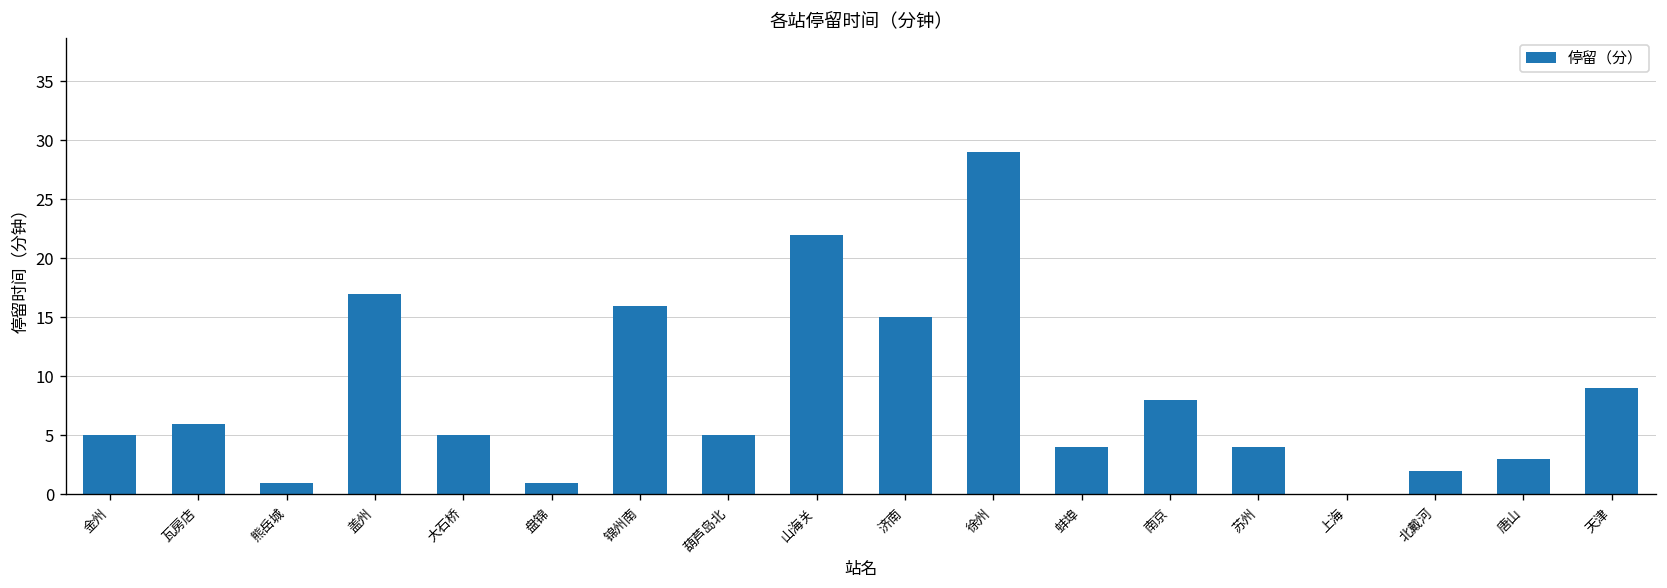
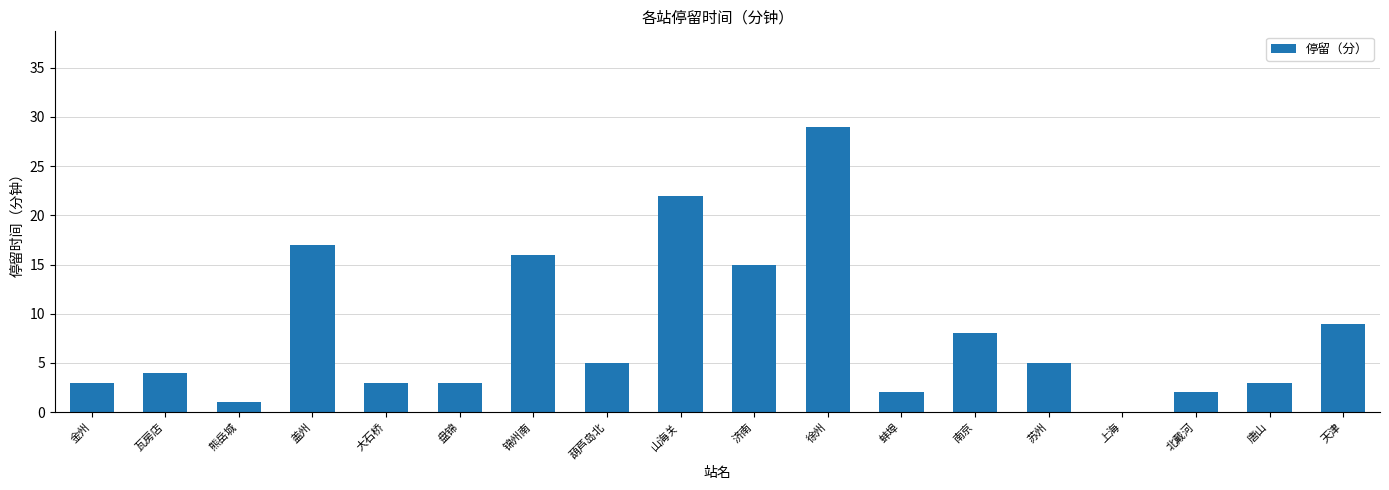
金州: 5 -> 3
瓦房店: 6 -> 4
大石桥: 5 -> 3
盘锦: 1 -> 3
蚌埠: 4 -> 2
苏州: 4 -> 5
